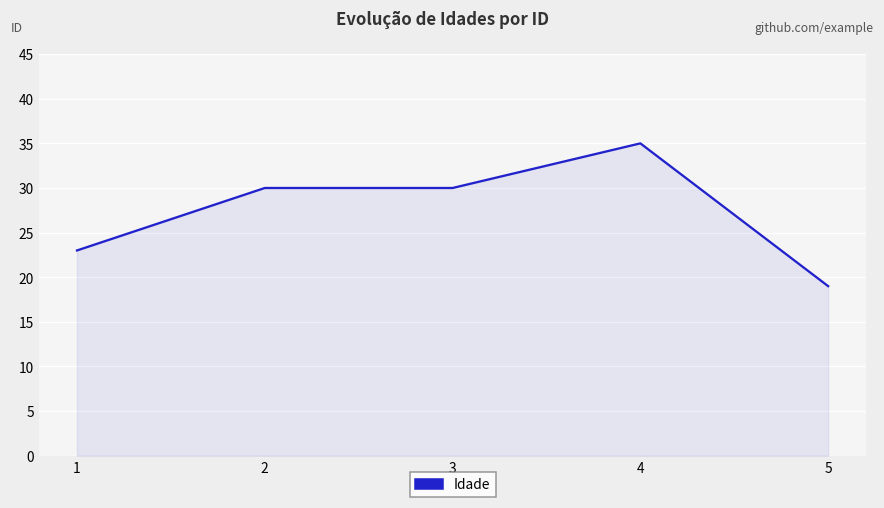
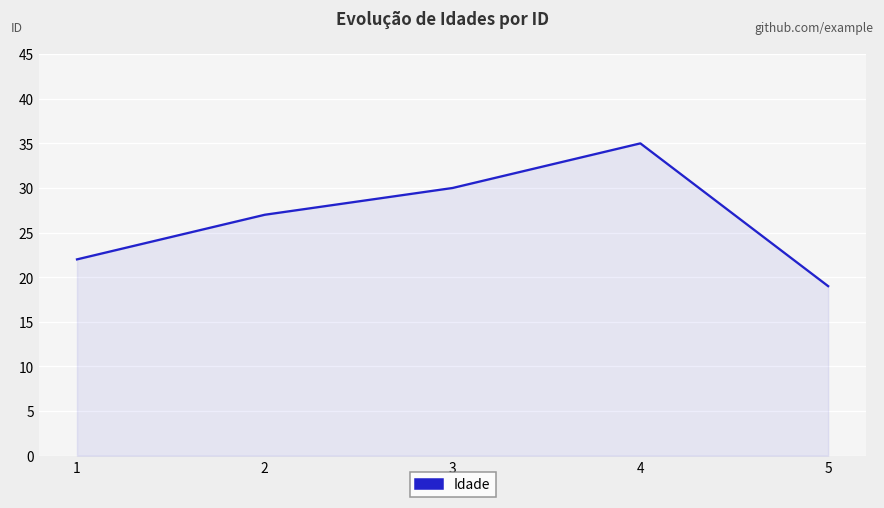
1: 23 -> 22
2: 30 -> 27
